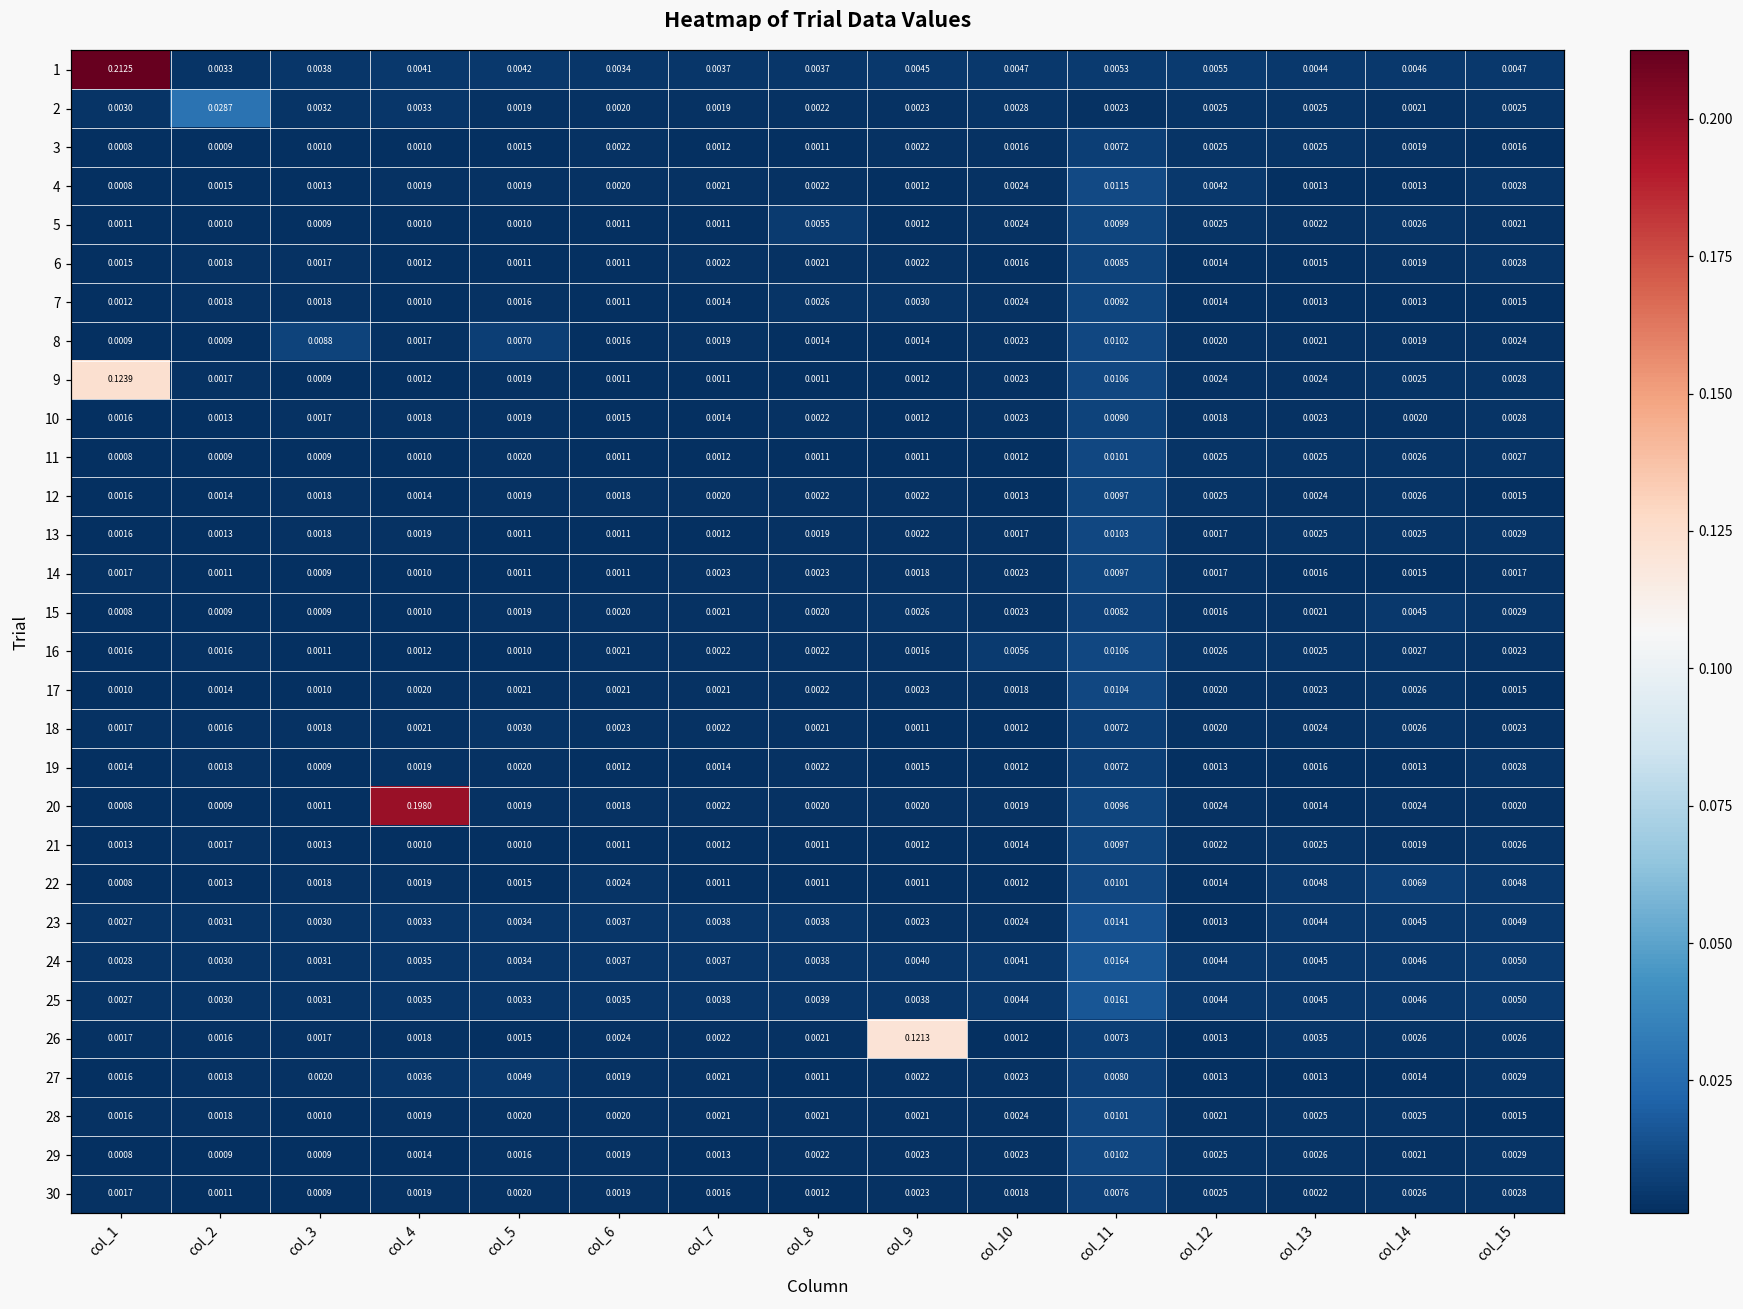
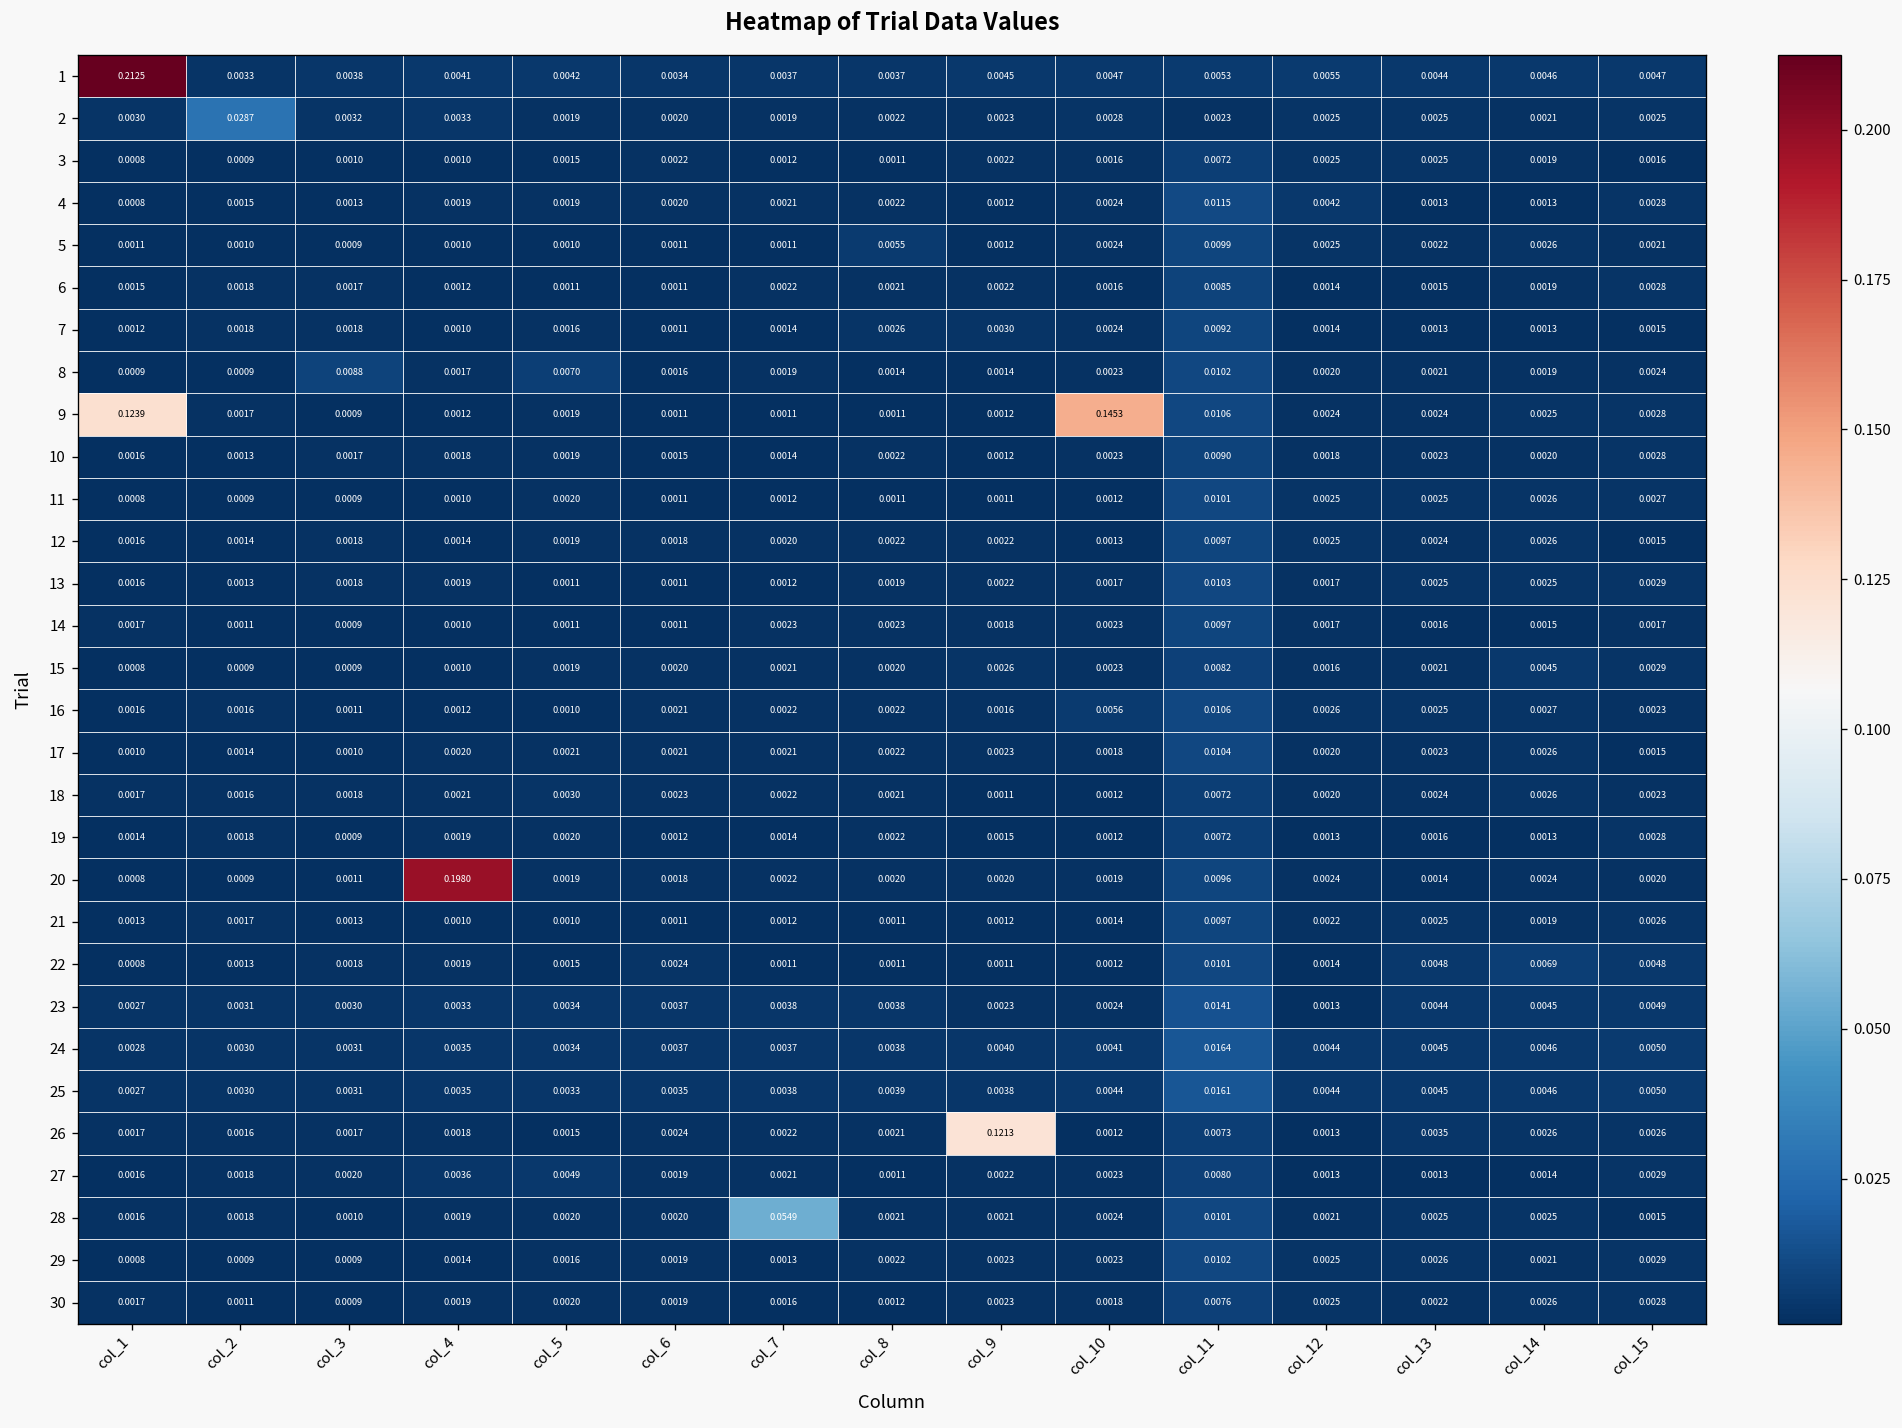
9, col_10: 0.0023 -> 0.1453
28, col_7: 0.0021 -> 0.0549
